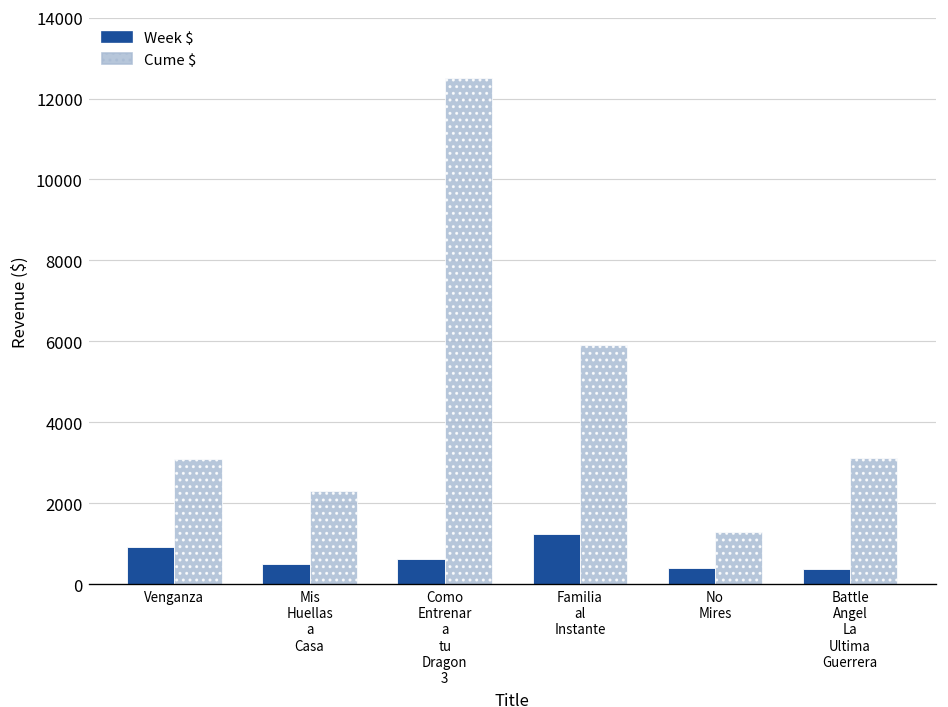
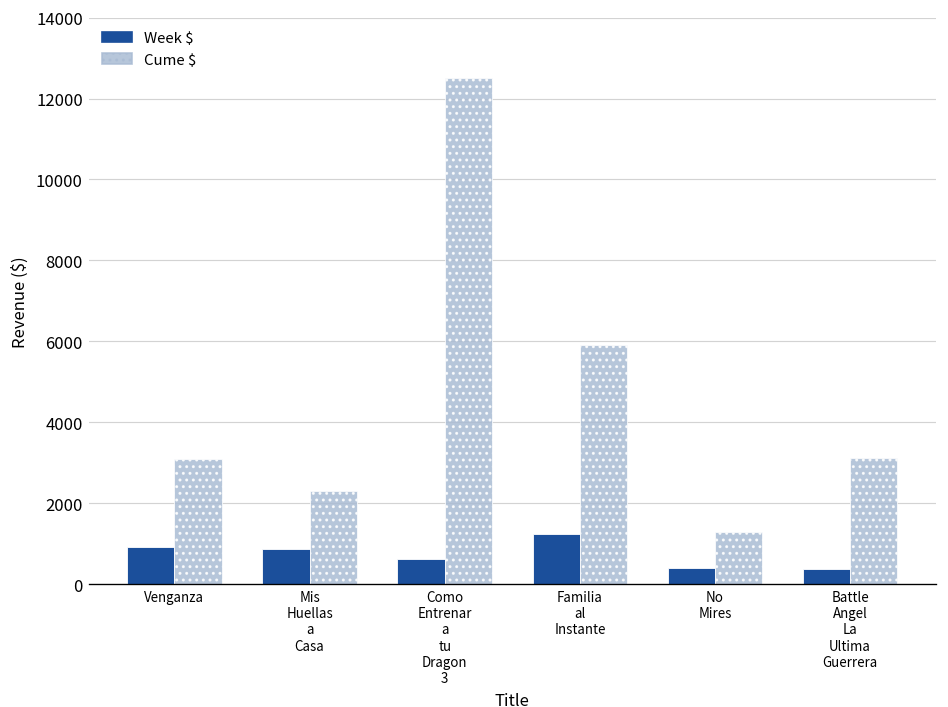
Week $, Mis Huellas a Casa: 500 -> 900
